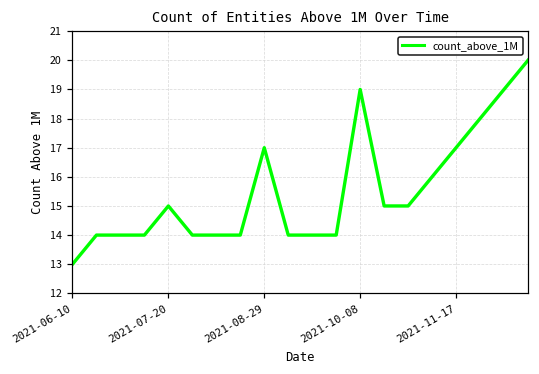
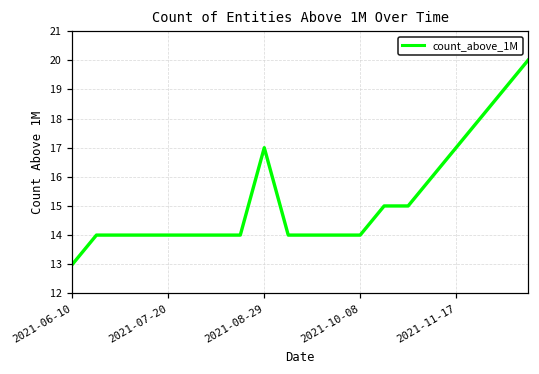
2021-07-20: 15 -> 14
2021-10-08: 19 -> 14
